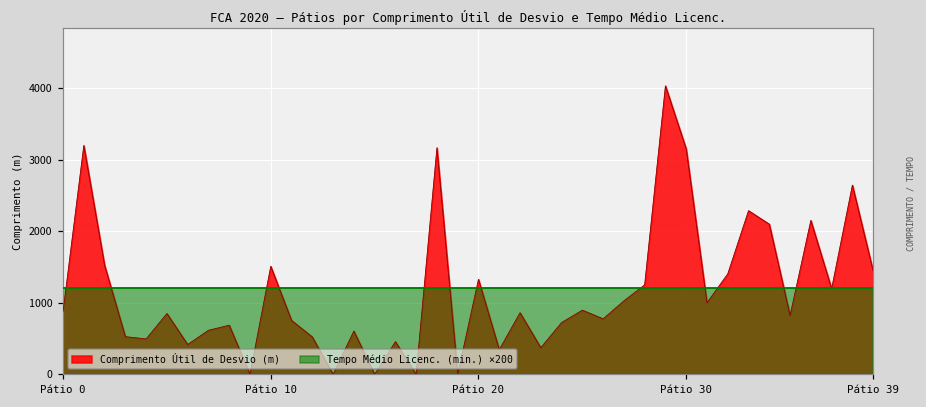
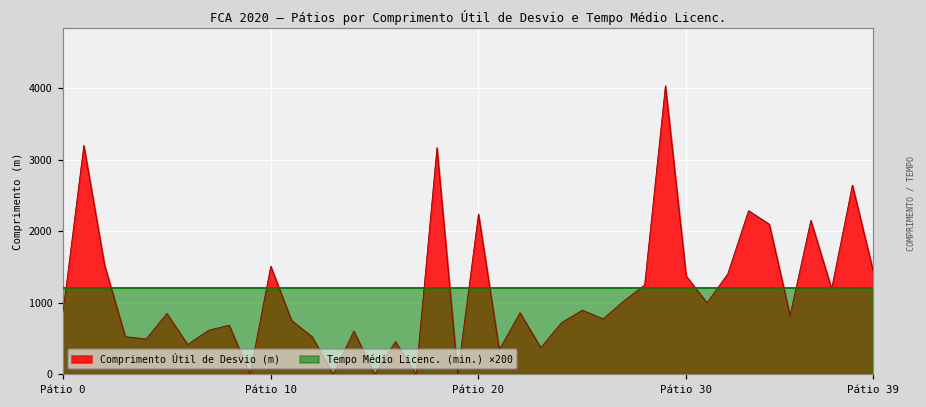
Comprimento Útil de Desvio (m), Pátio 20: 1300 -> 2200
Comprimento Útil de Desvio (m), Pátio 30: 3100 -> 1400
